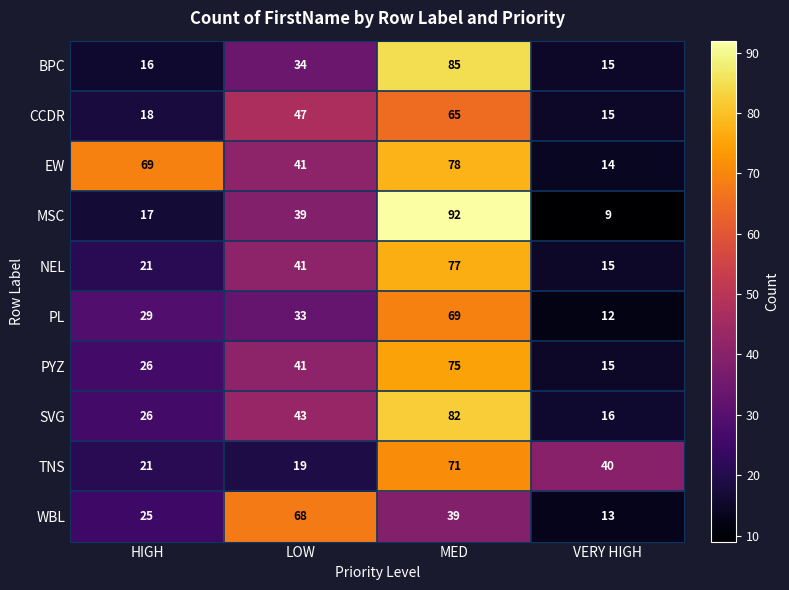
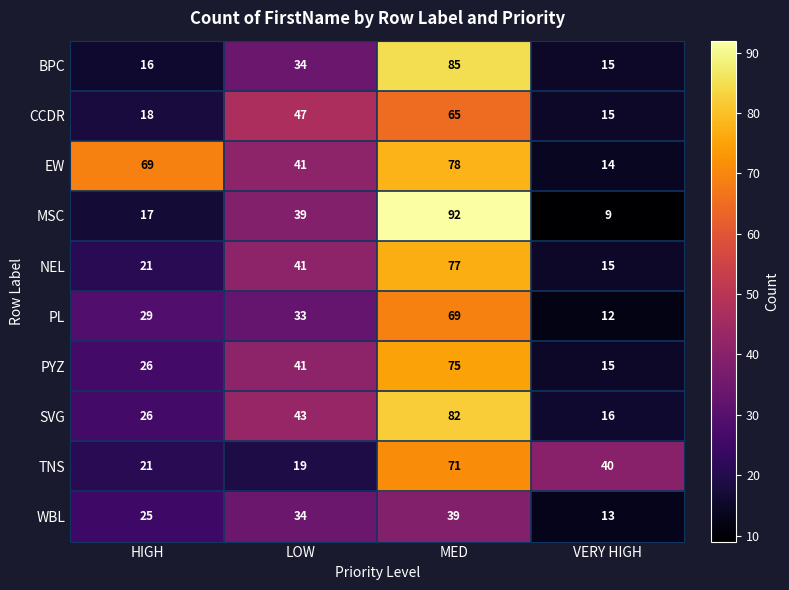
WBL, LOW: 68 -> 34
